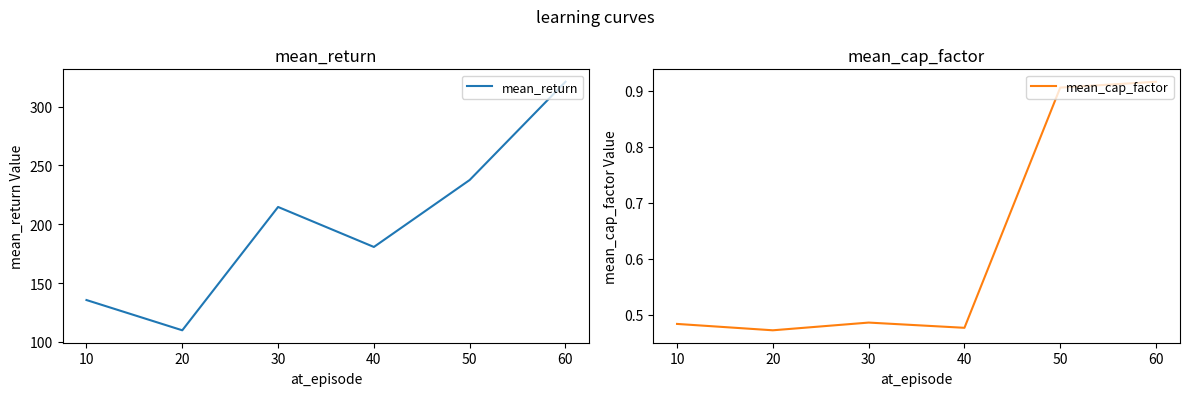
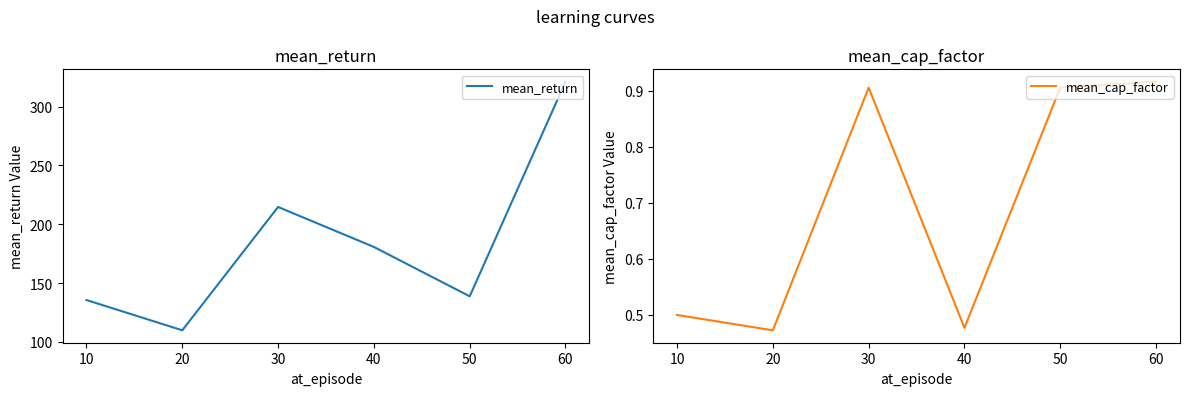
mean_return, 50: 238 -> 139
mean_cap_factor, 10: 0.48 -> 0.50
mean_cap_factor, 30: 0.49 -> 0.91
